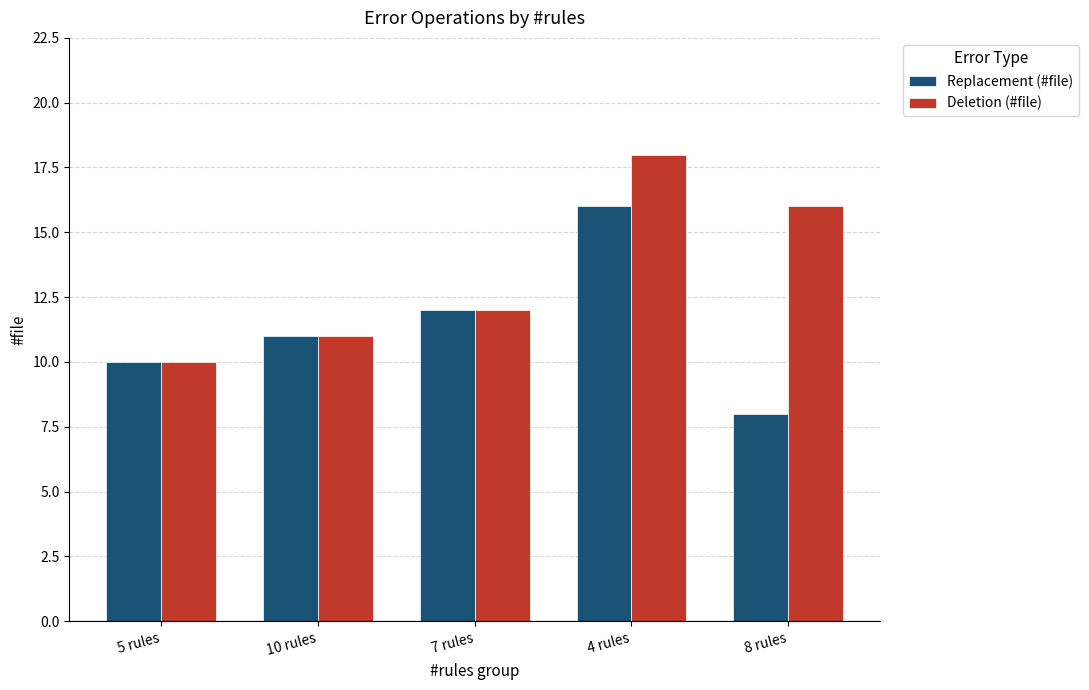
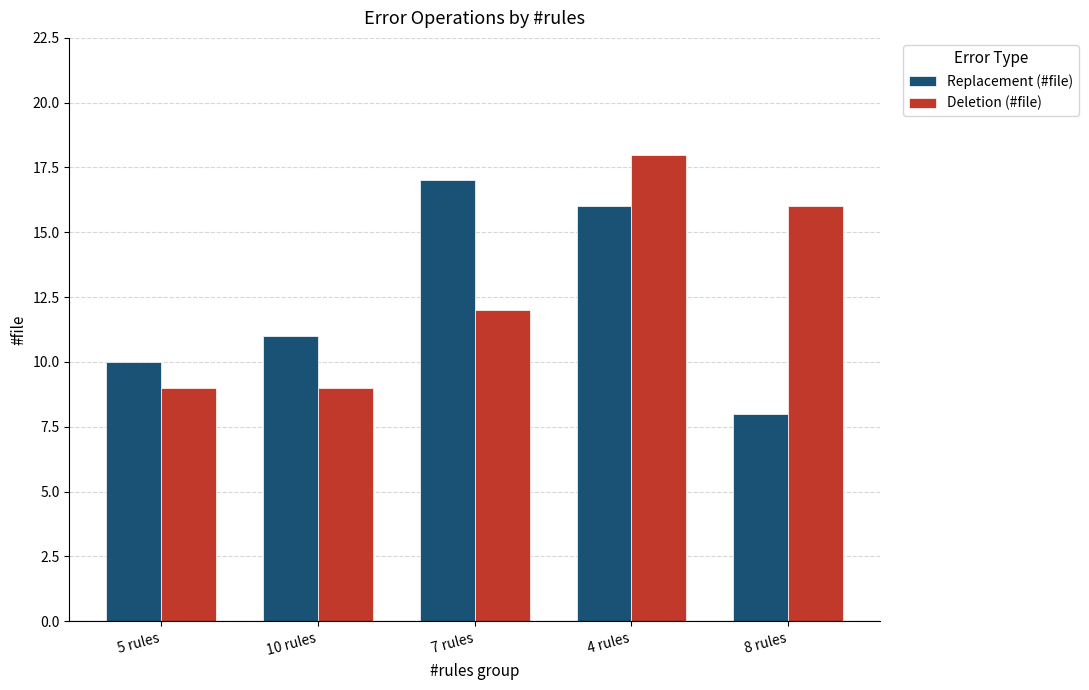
Deletion (#file), 5 rules: 10 -> 9
Deletion (#file), 10 rules: 11 -> 9
Replacement (#file), 7 rules: 12 -> 17
